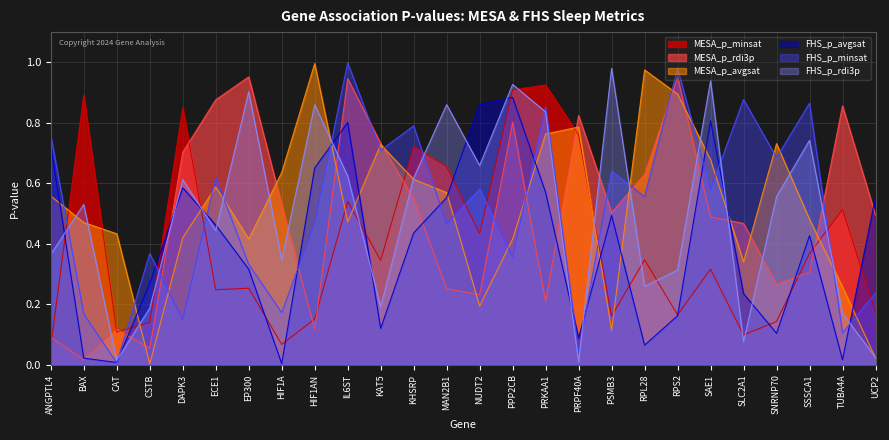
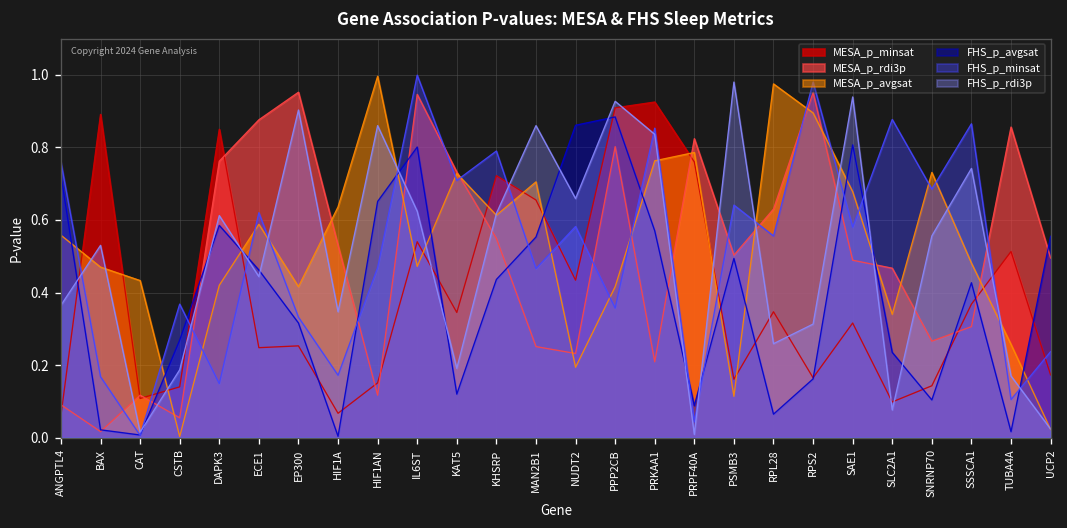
MESA_p_rdi3p, DAPK3: 0.70 -> 0.76
MESA_p_avgsat, MAN2B1: 0.57 -> 0.71
